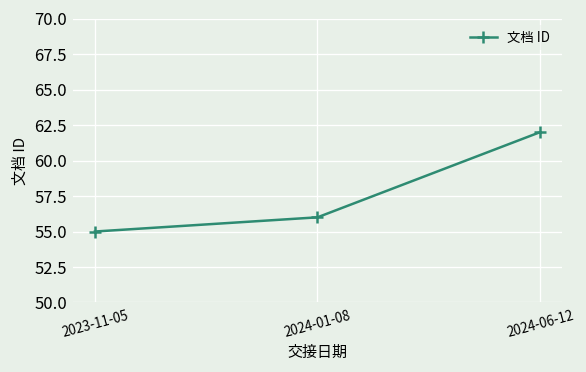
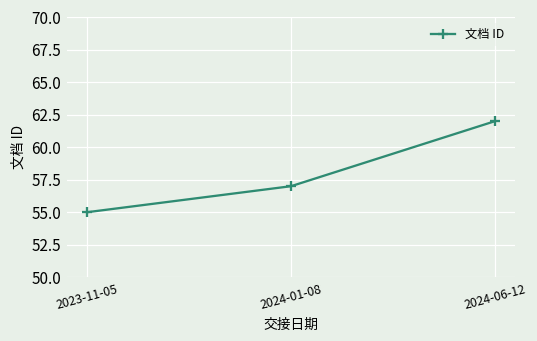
2024-01-08: 56 -> 57
